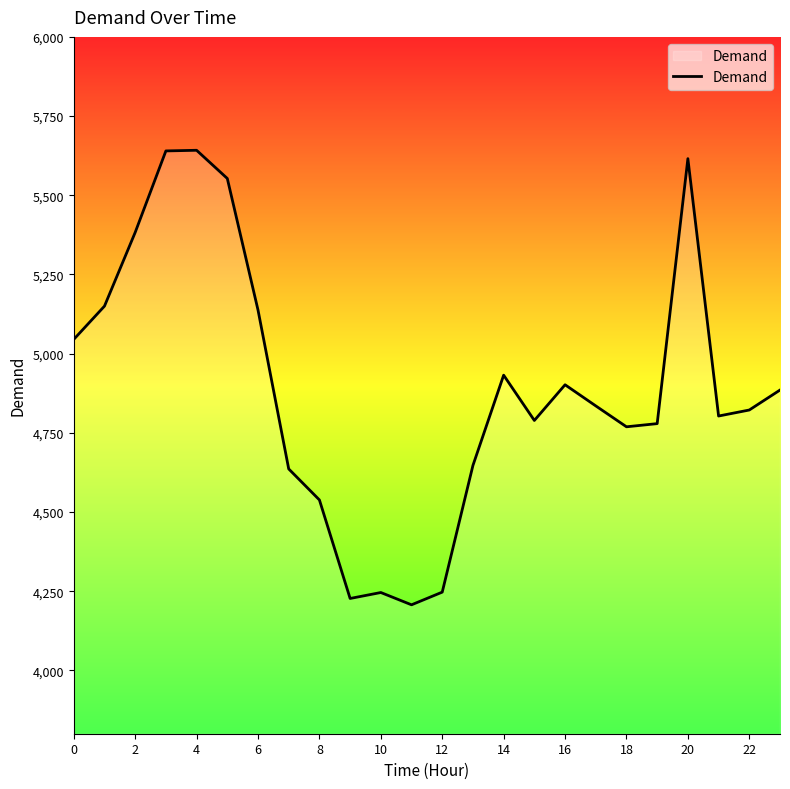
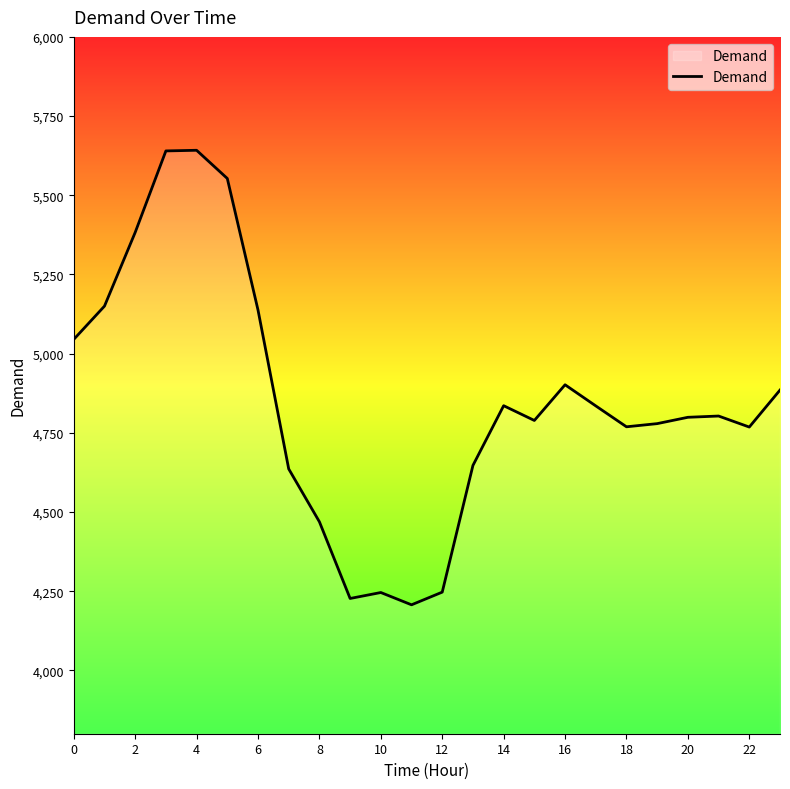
8: 4,540 -> 4,470
14: 4,930 -> 4,840
20: 5,620 -> 4,800
22: 4,820 -> 4,770
